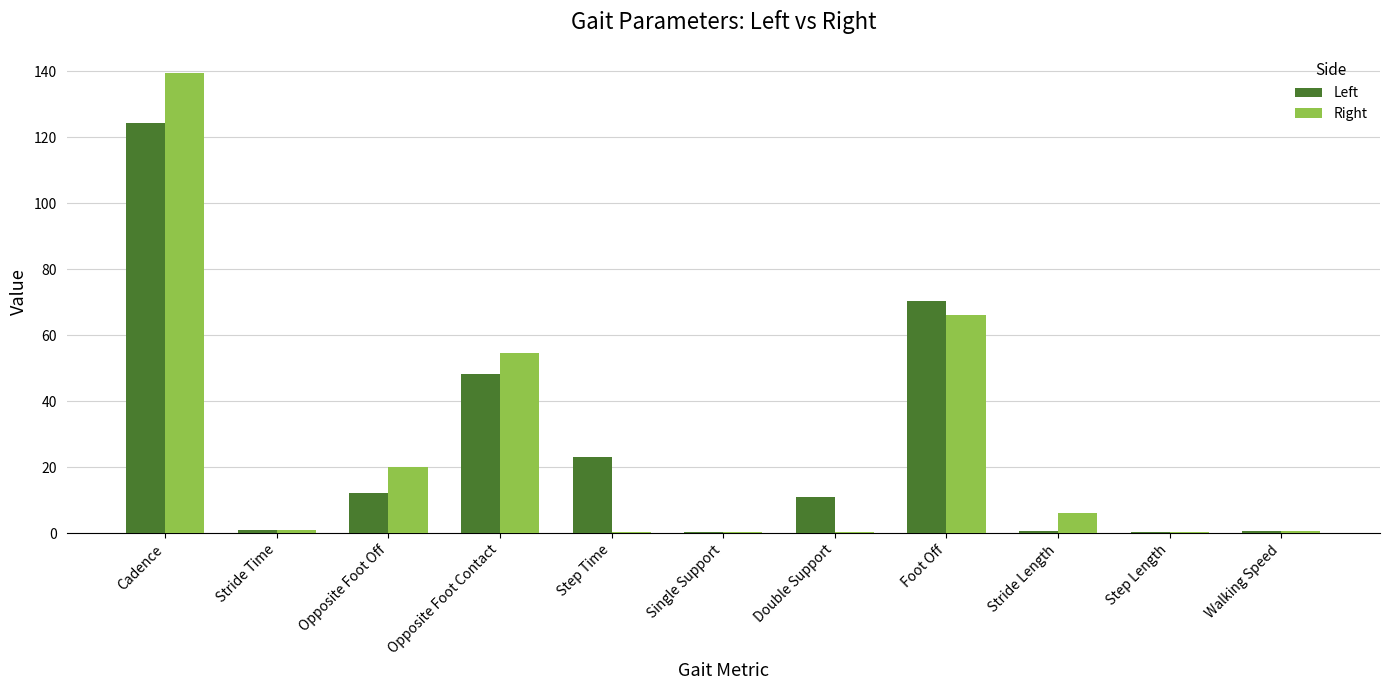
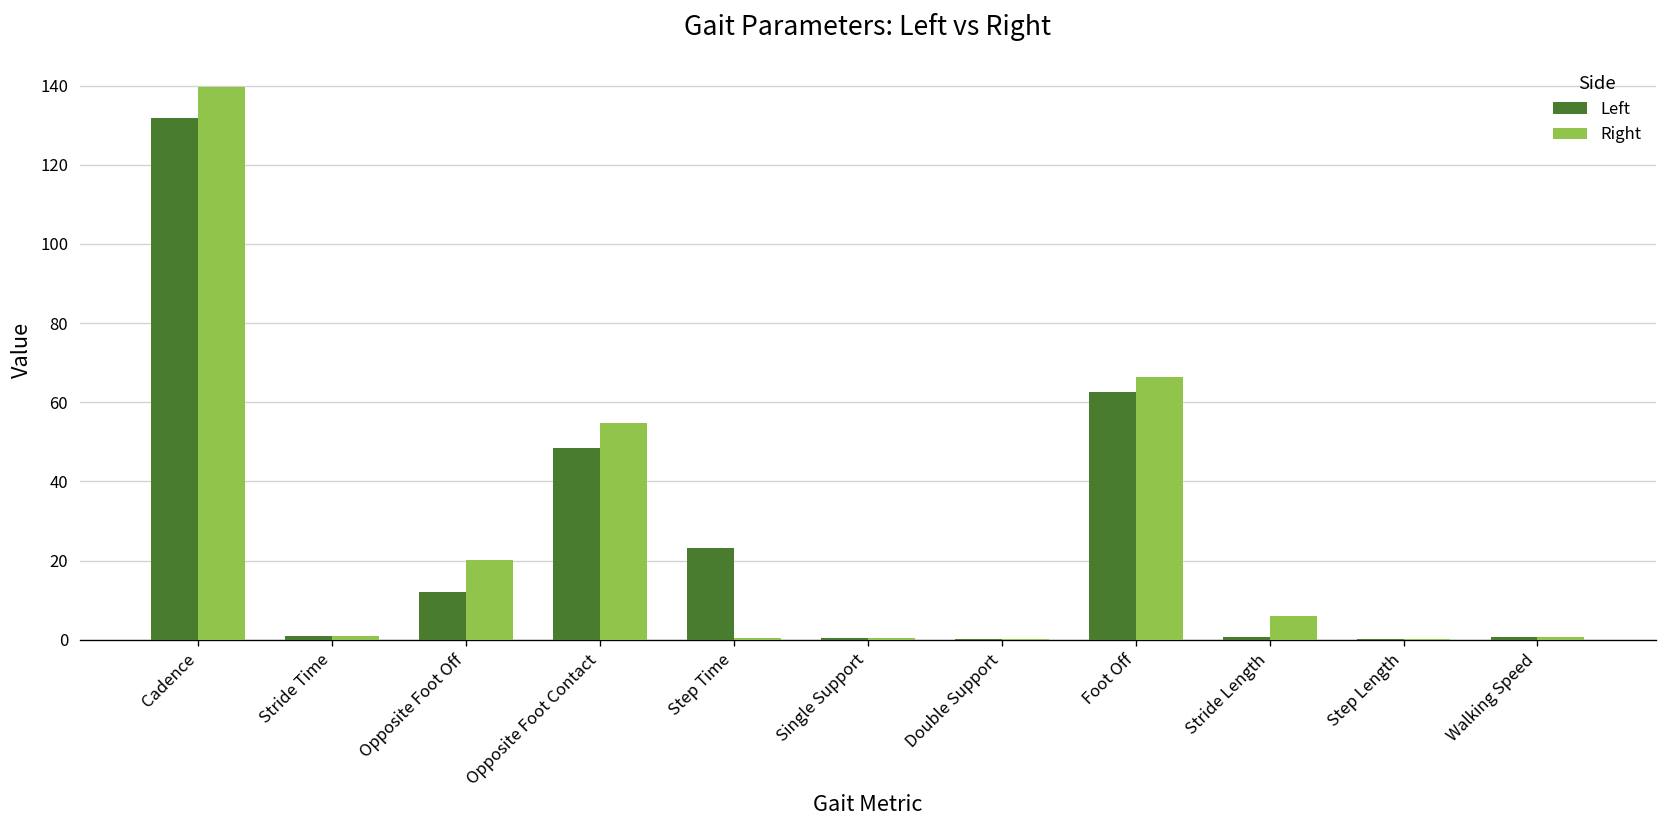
Left, Cadence: 124 -> 132
Left, Double Support: 11 -> 0
Left, Foot Off: 70 -> 63
